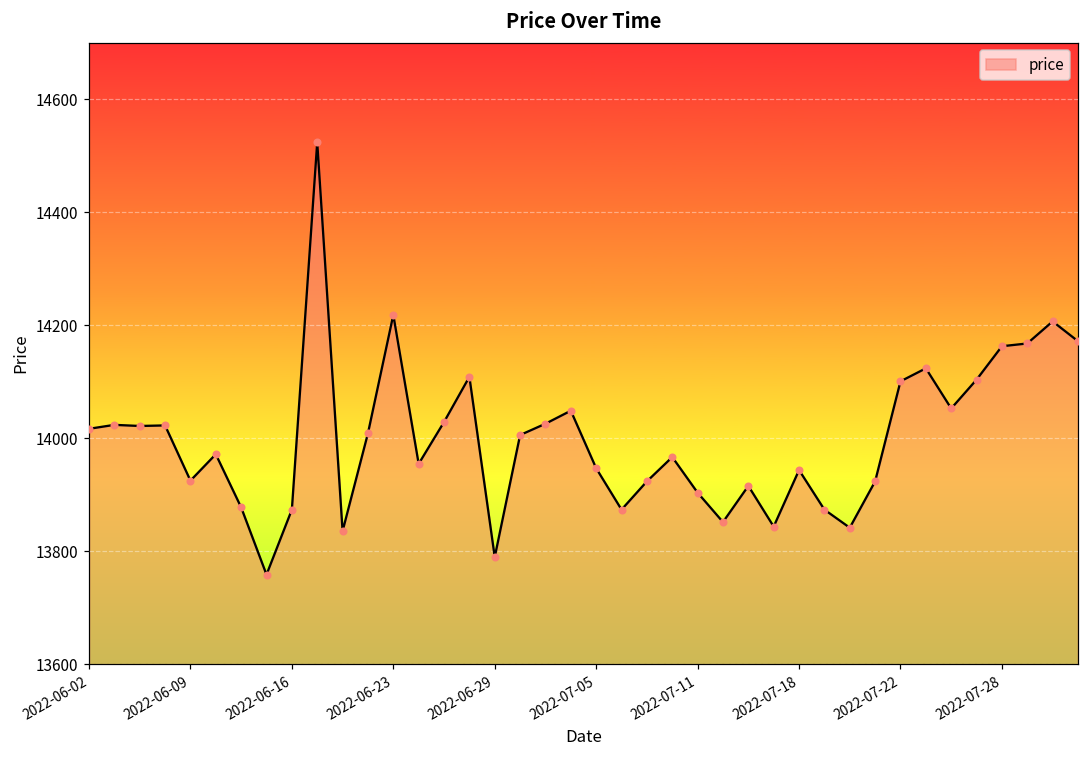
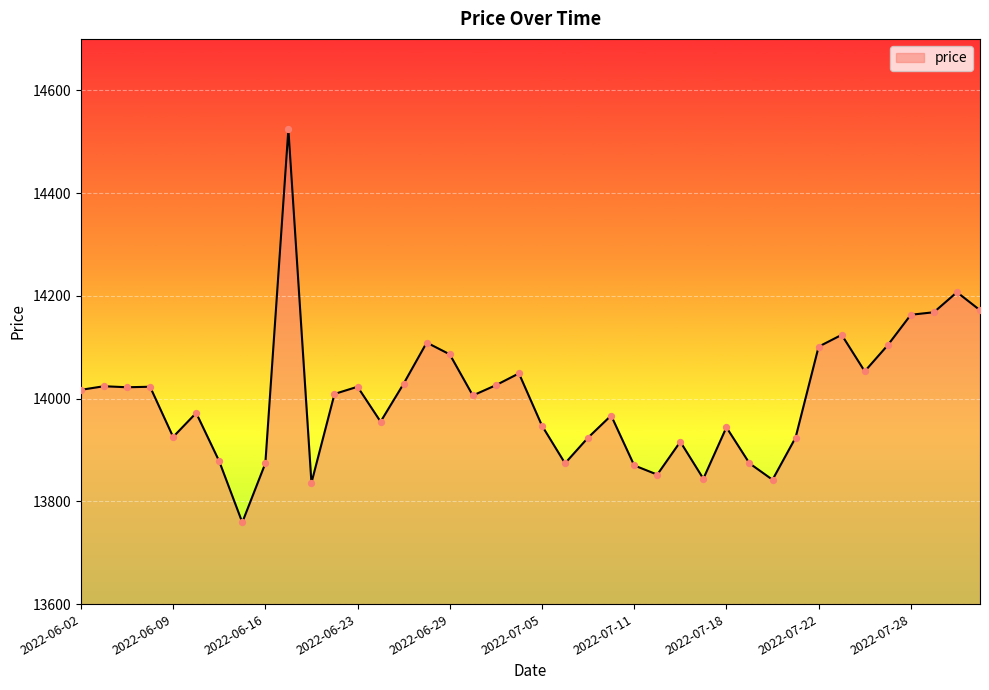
2022-06-23: 14220 -> 14020
2022-06-29: 13790 -> 14090
2022-07-11: 13900 -> 13870
